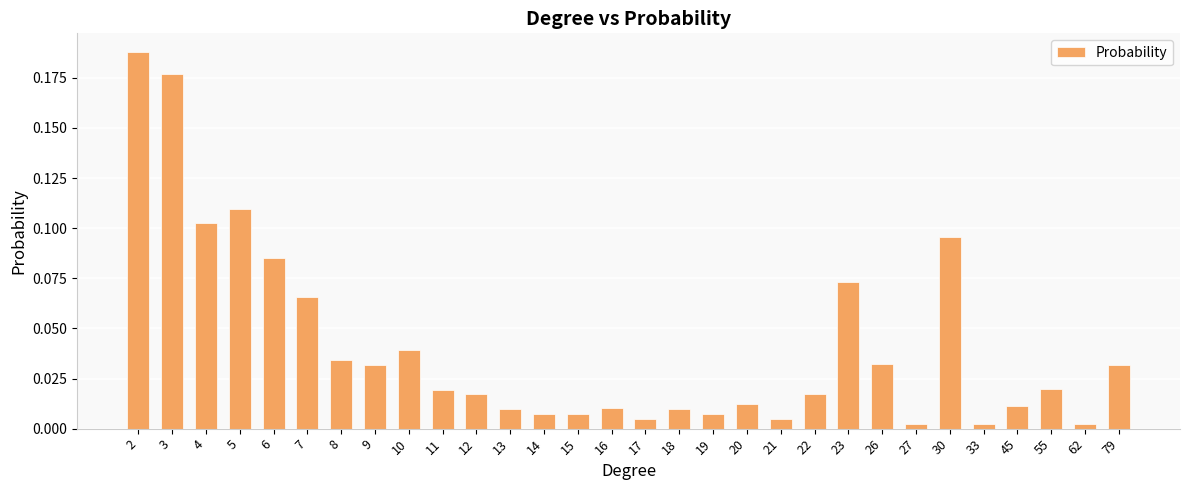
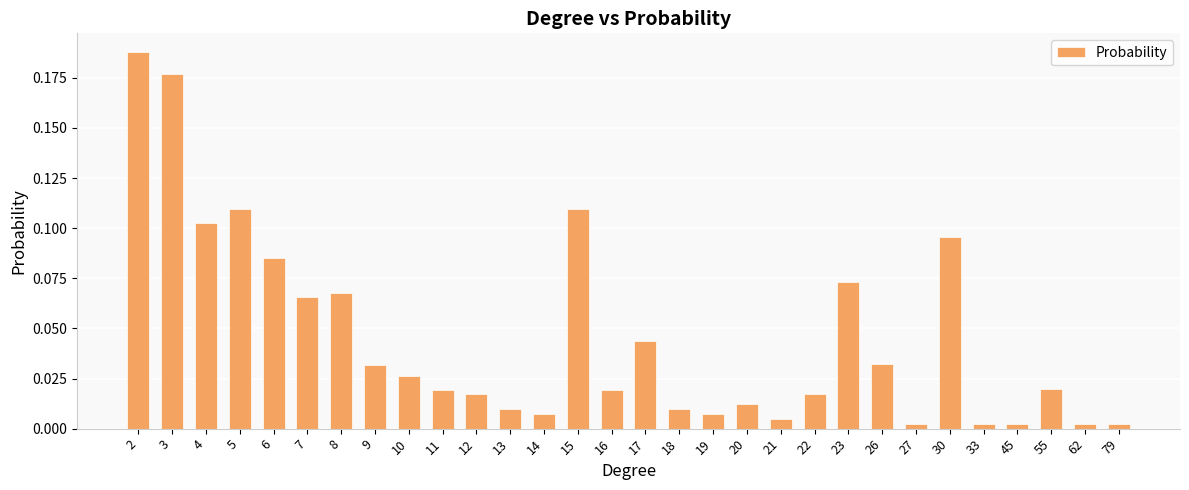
8: 0.034 -> 0.068
10: 0.039 -> 0.026
15: 0.007 -> 0.110
16: 0.010 -> 0.020
17: 0.005 -> 0.044
45: 0.011 -> 0.002
79: 0.032 -> 0.002
